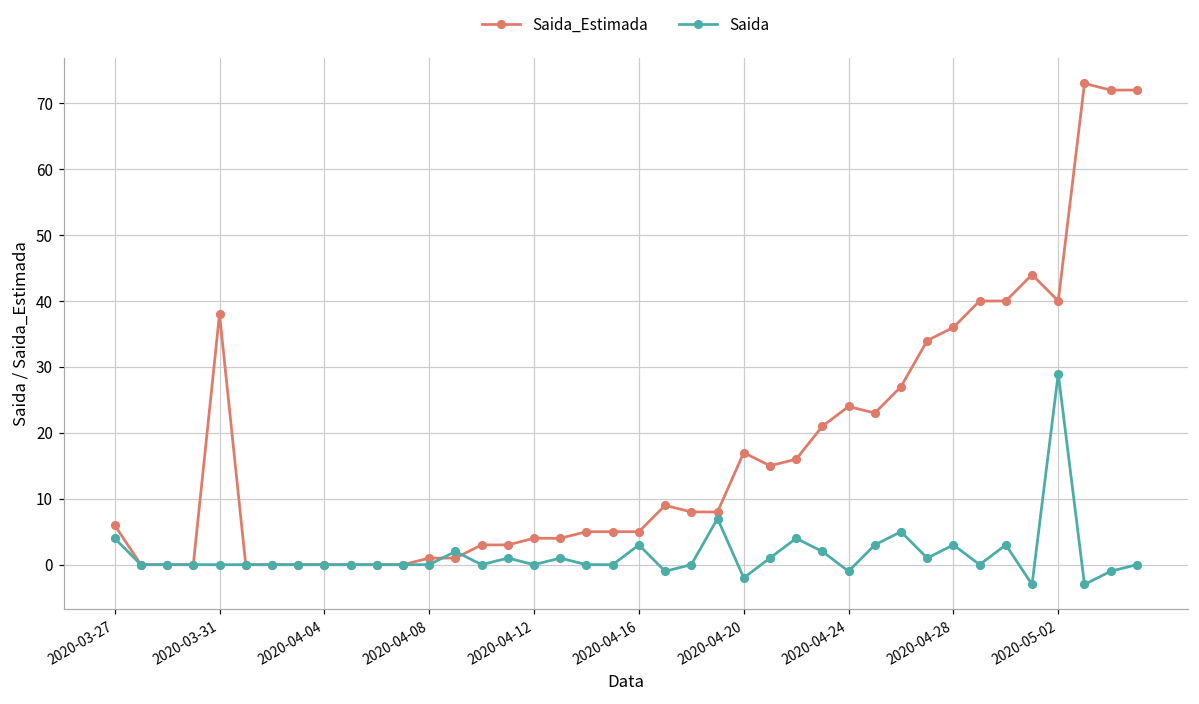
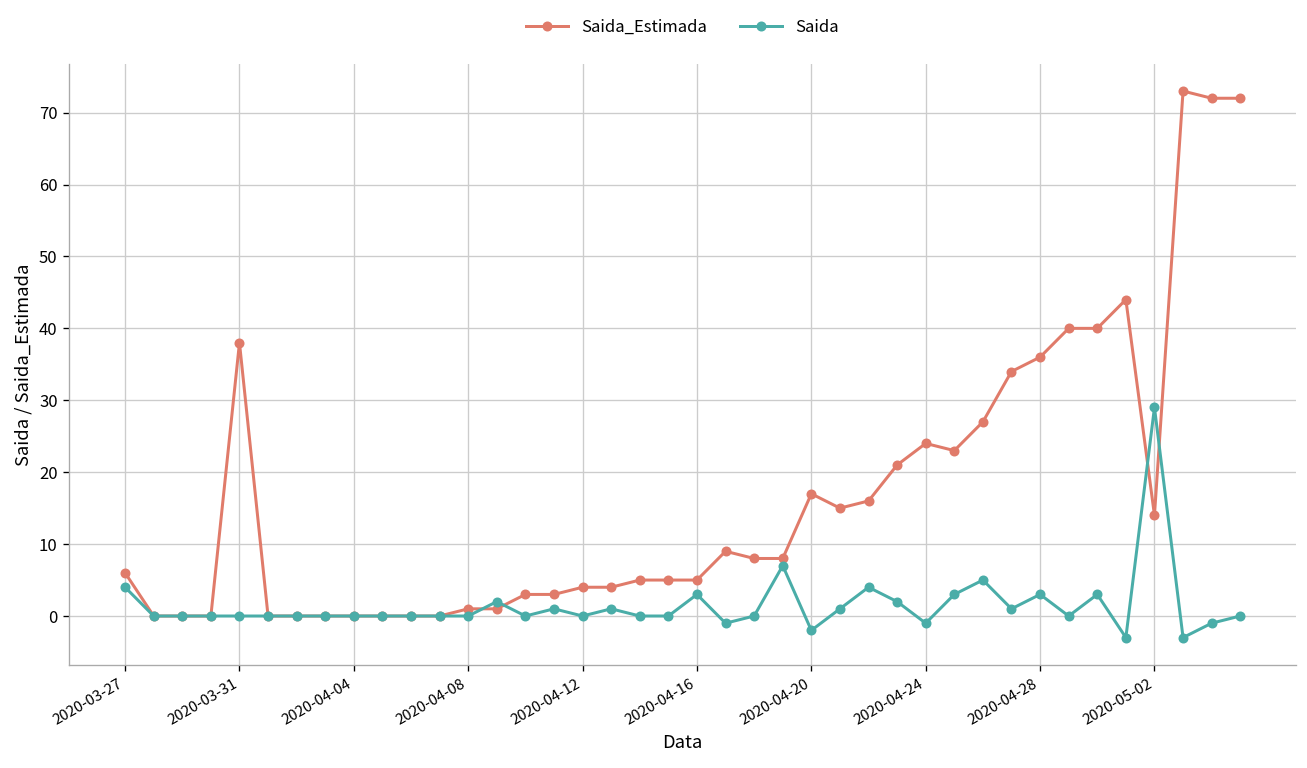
Saida_Estimada, 2020-05-02: 40 -> 14
